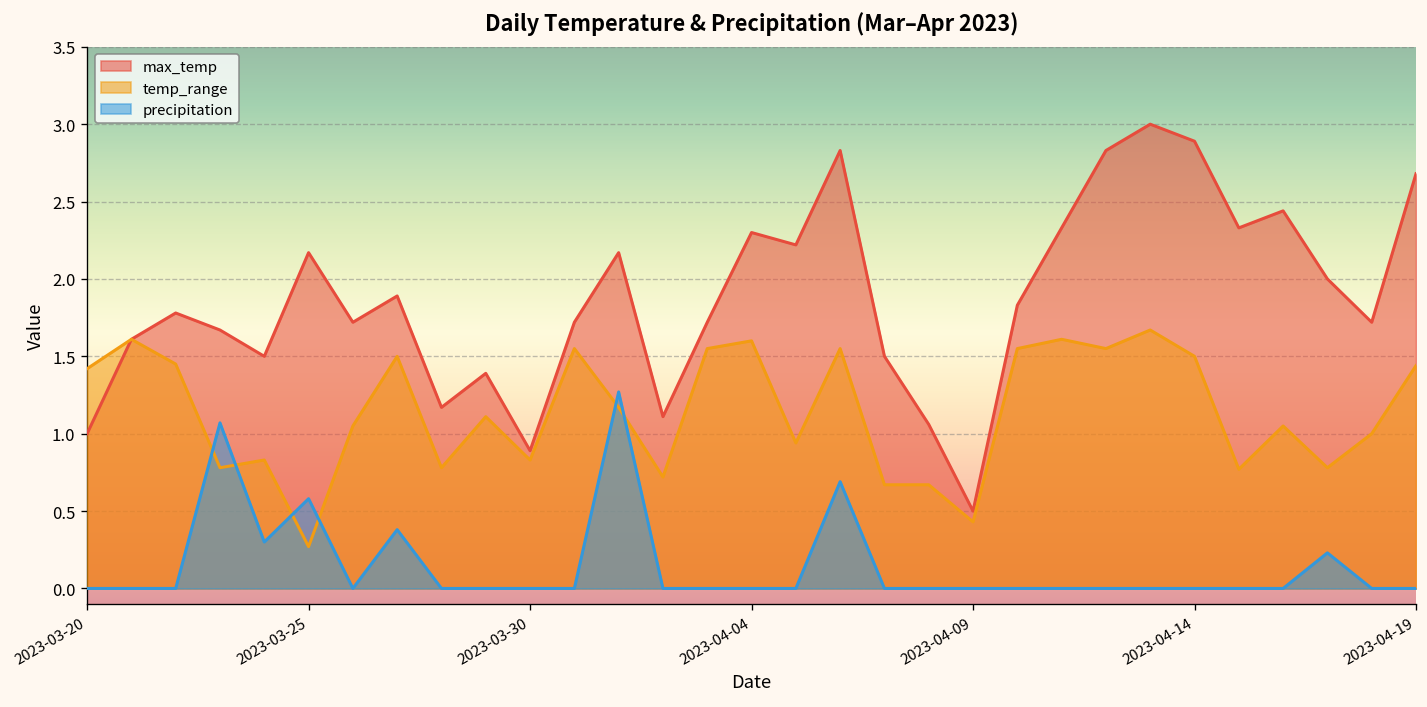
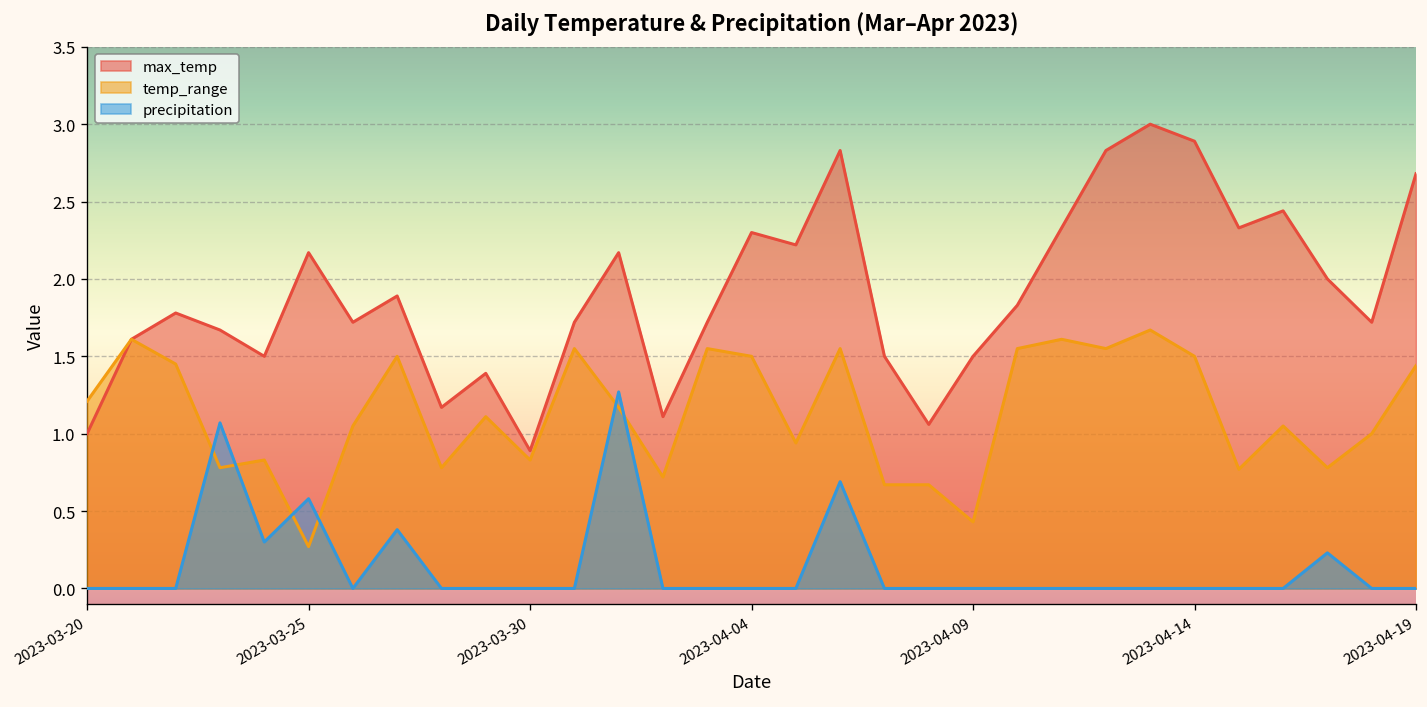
temp_range, 2023-03-20: 1.42 -> 1.21
temp_range, 2023-04-04: 1.6 -> 1.5
max_temp, 2023-04-09: 0.5 -> 1.5
